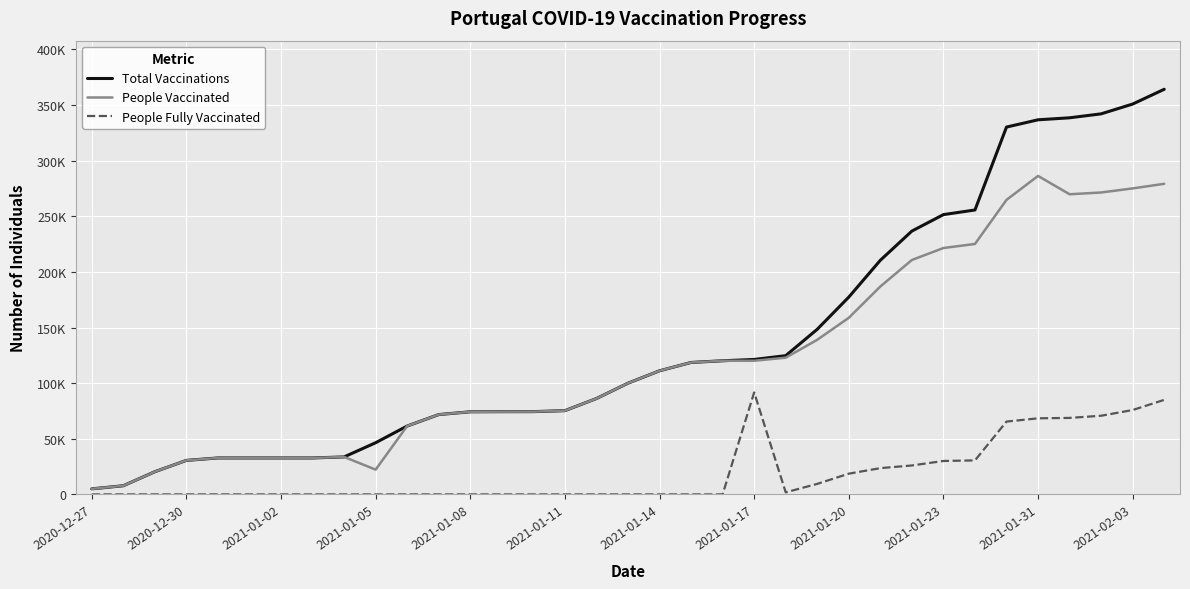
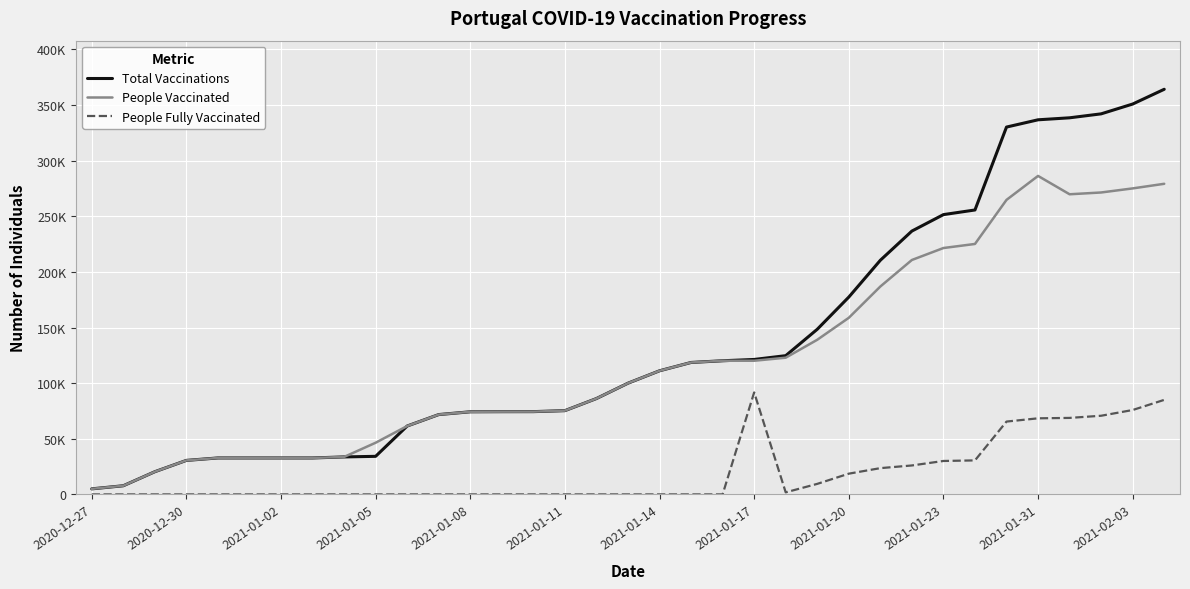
Total Vaccinations, 2021-01-05: 46000 -> 34000
People Vaccinated, 2021-01-05: 22000 -> 46000
